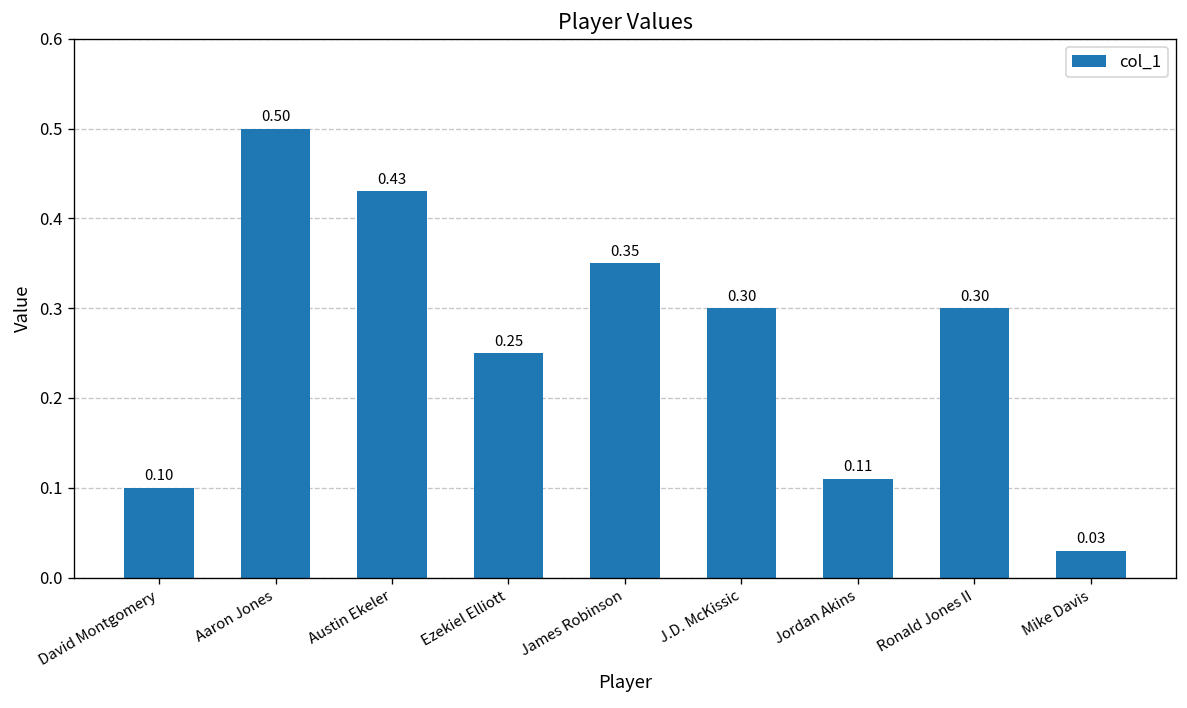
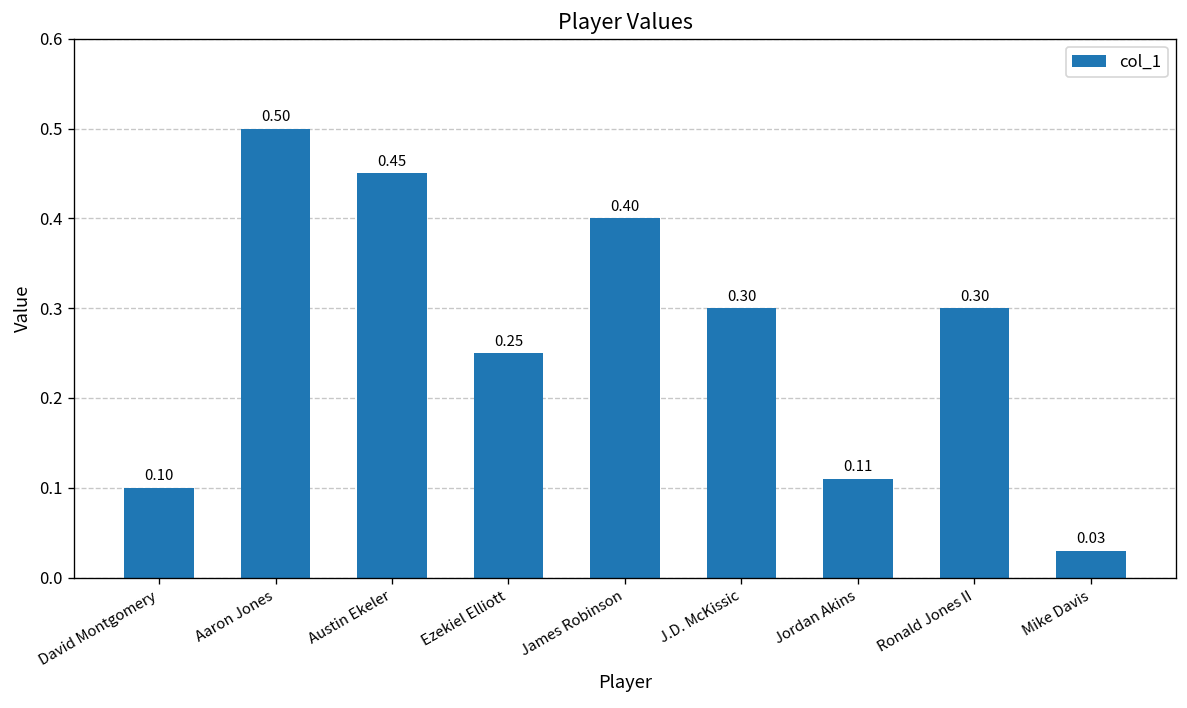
Austin Ekeler: 0.43 -> 0.45
James Robinson: 0.35 -> 0.40
